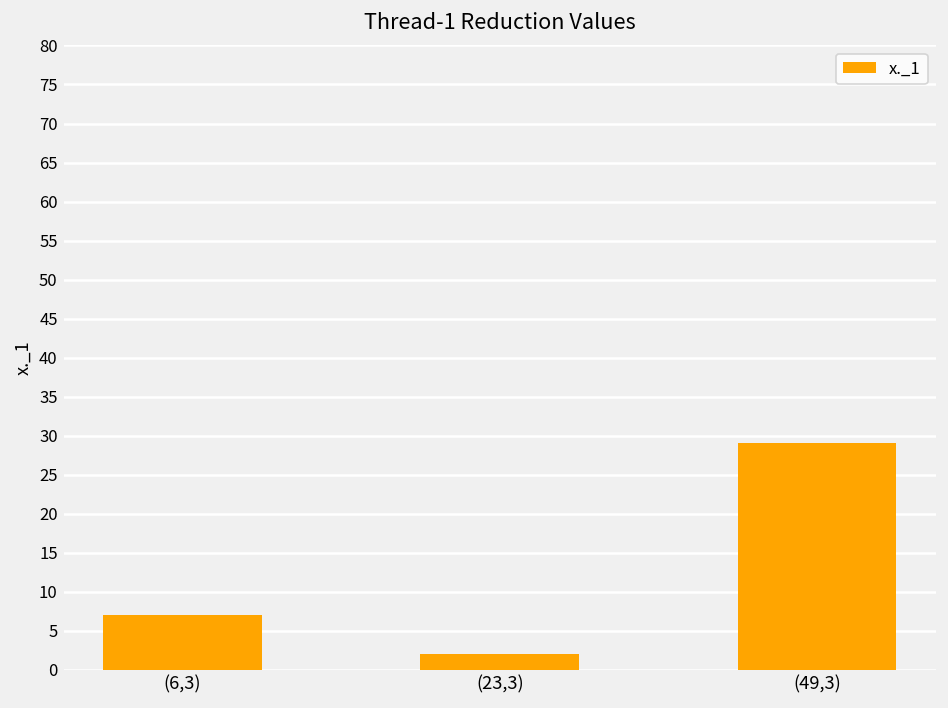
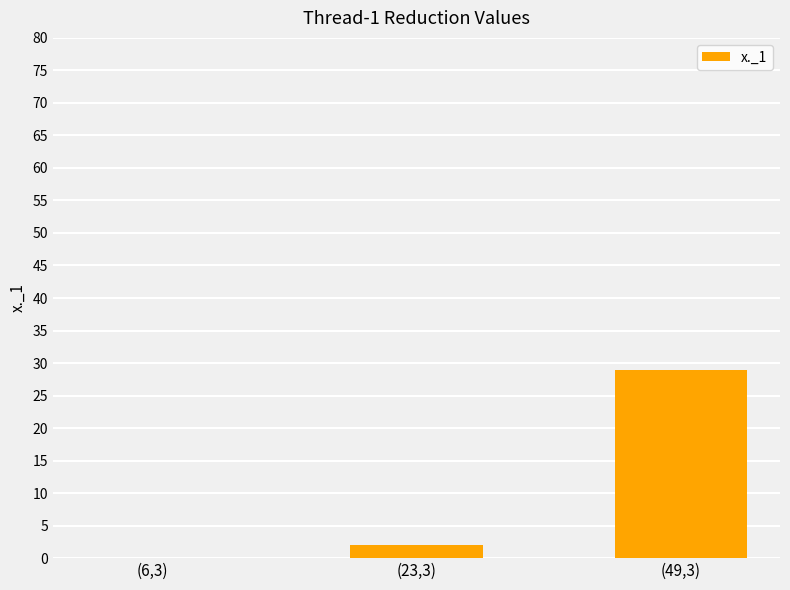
(6,3): 7 -> 0
